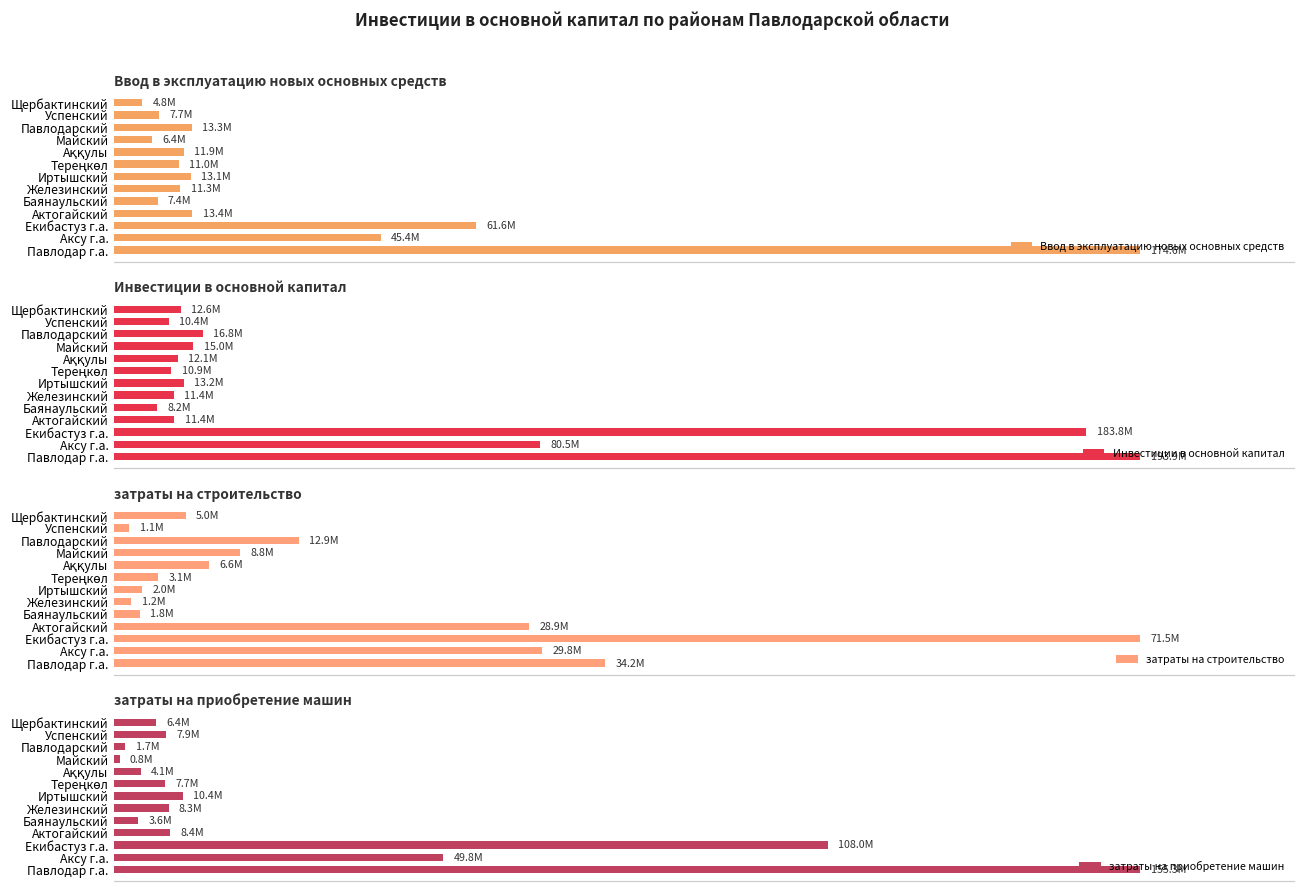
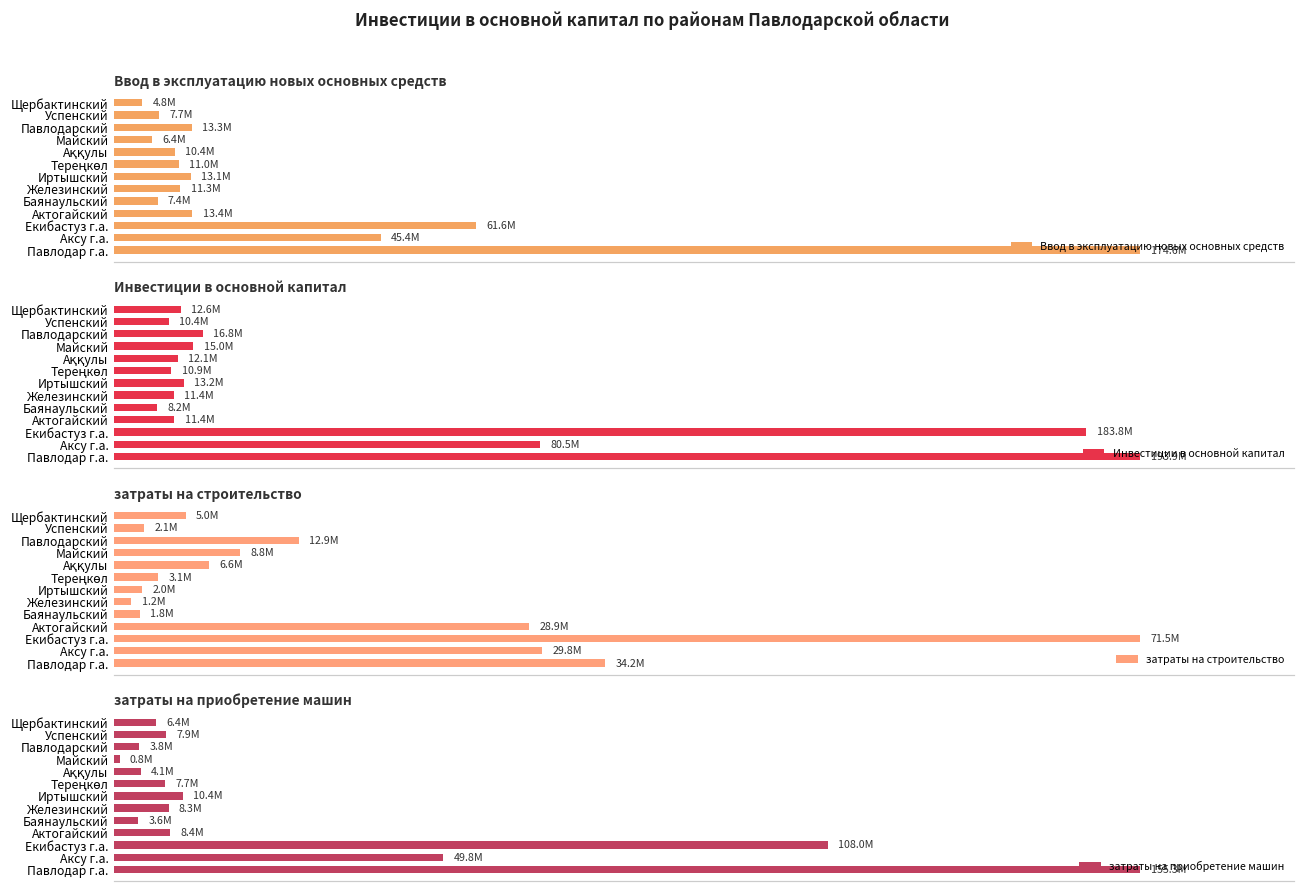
Ввод в эксплуатацию новых основных средств, Аққулы: 11.9M -> 10.4M
затраты на строительство, Успенский: 1.1M -> 2.1M
затраты на приобретение машин, Павлодарский: 1.7M -> 3.8M
